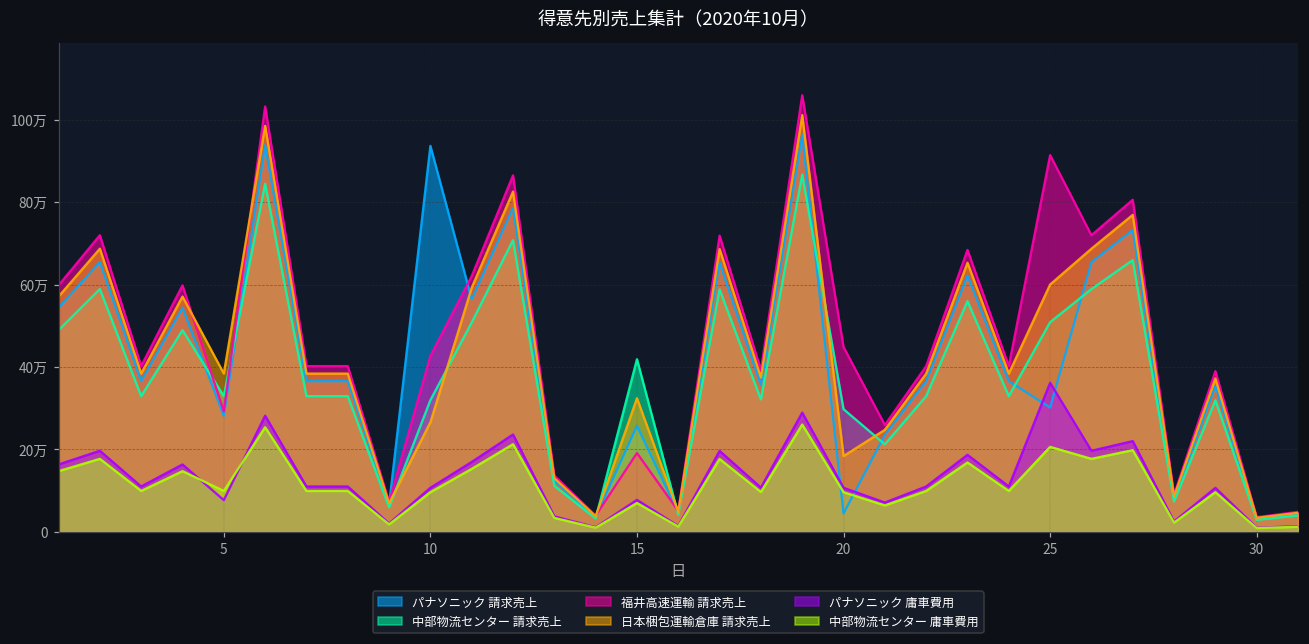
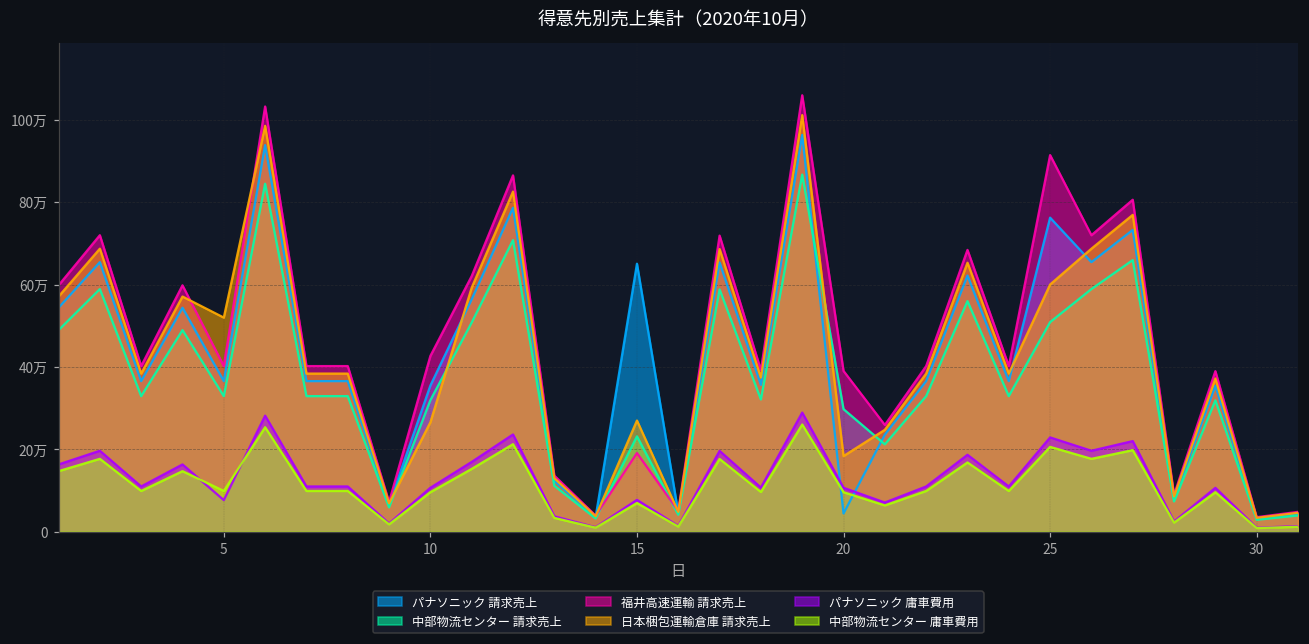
パナソニック 請求売上, 5: 28万 -> 37万
福井高速運輸 請求売上, 5: 29万 -> 40万
日本梱包運輸倉庫 請求売上, 5: 38万 -> 52万
パナソニック 請求売上, 10: 94万 -> 35万
パナソニック 請求売上, 15: 26万 -> 65万
中部物流センター 請求売上, 15: 42万 -> 23万
日本梱包運輸倉庫 請求売上, 15: 32万 -> 27万
福井高速運輸 請求売上, 20: 45万 -> 39万
パナソニック 請求売上, 25: 30万 -> 76万
パナソニック 庸車費用, 25: 36万 -> 23万
